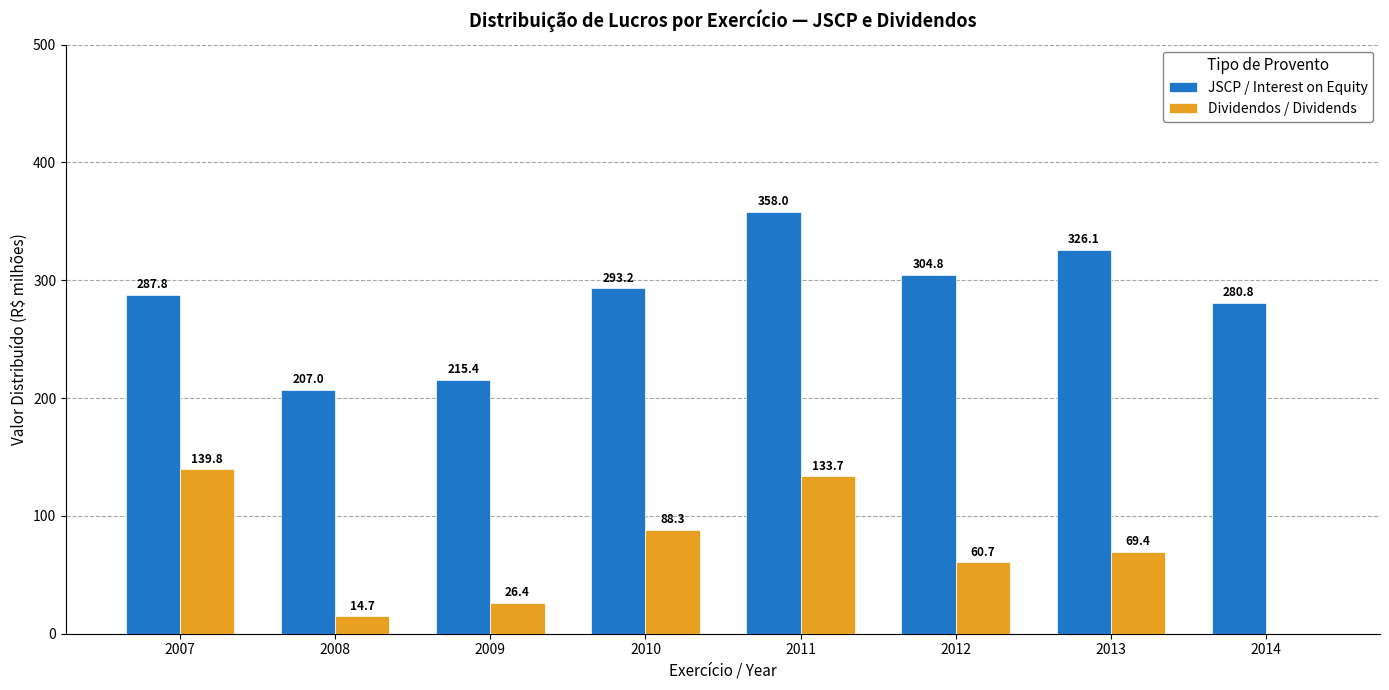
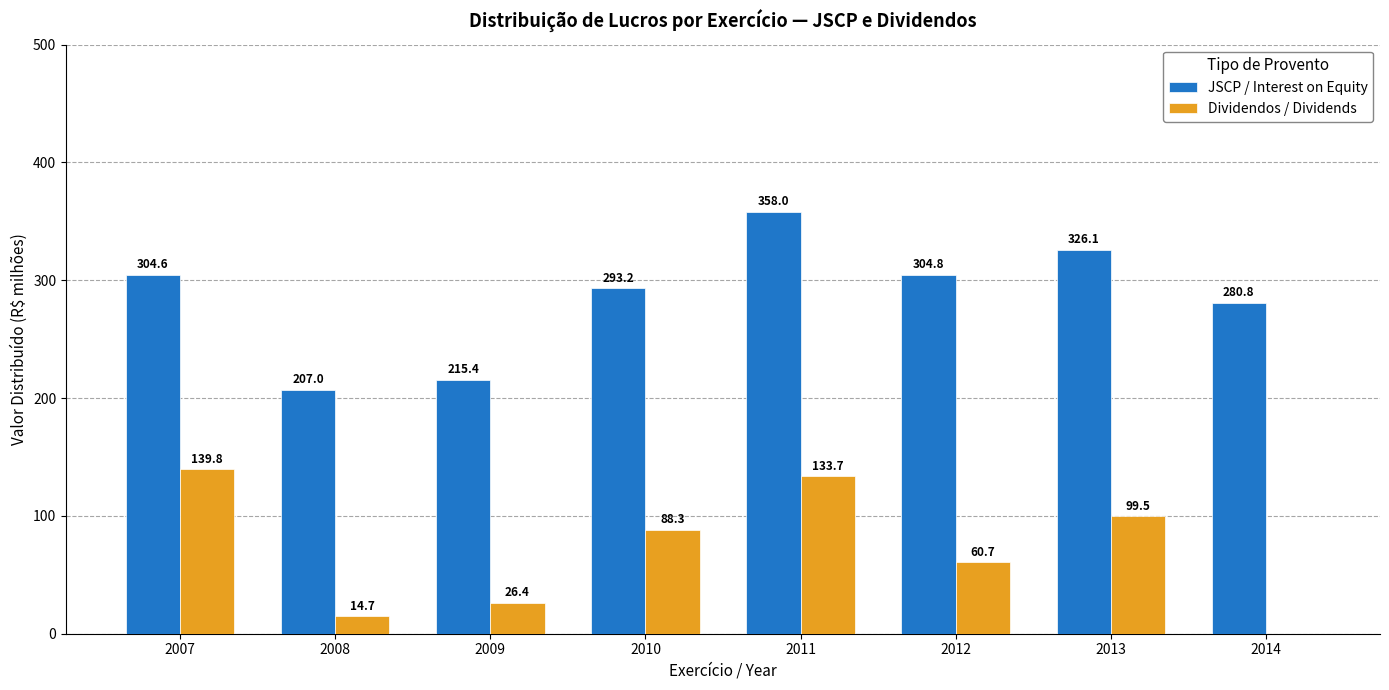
JSCP / Interest on Equity, 2007: 287.8 -> 304.6
Dividendos / Dividends, 2013: 69.4 -> 99.5
